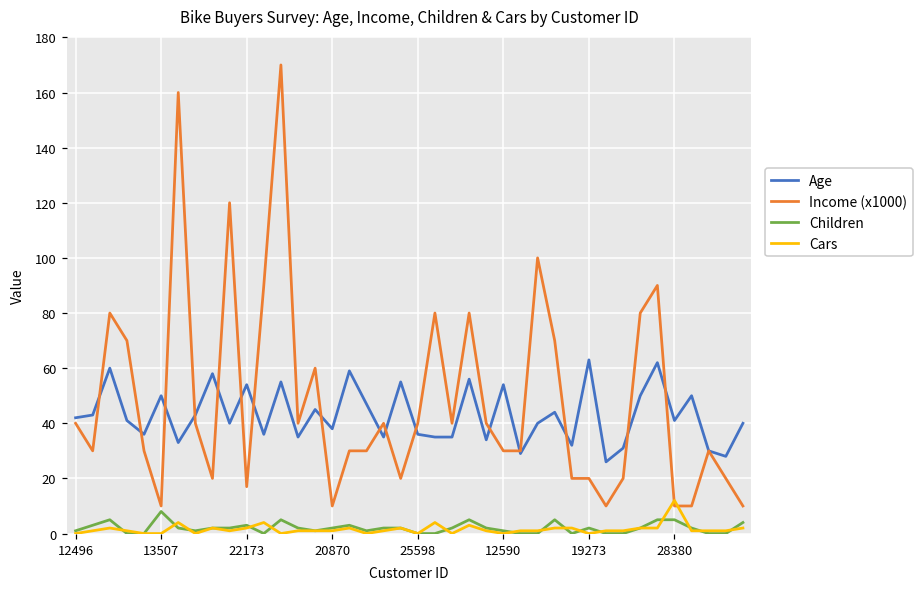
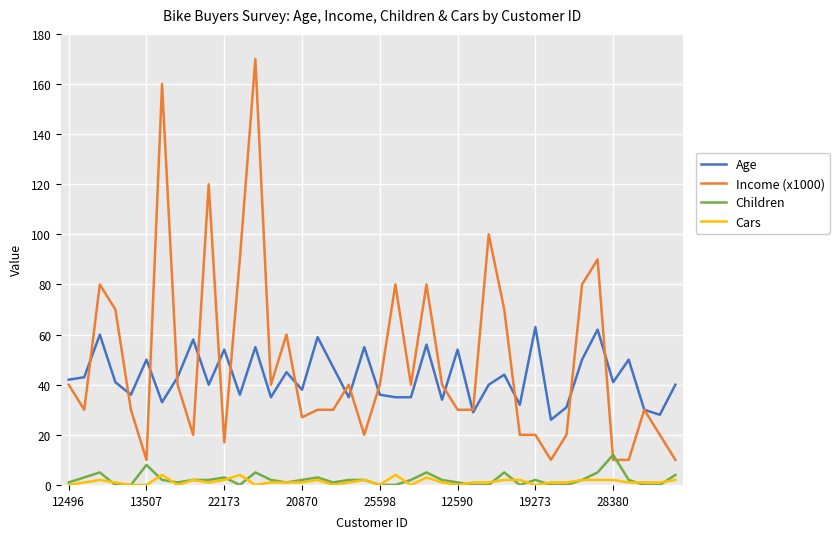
Income (x1000), 20870: 10 -> 27
Children, 28380: 5 -> 12
Cars, 28380: 12 -> 2
